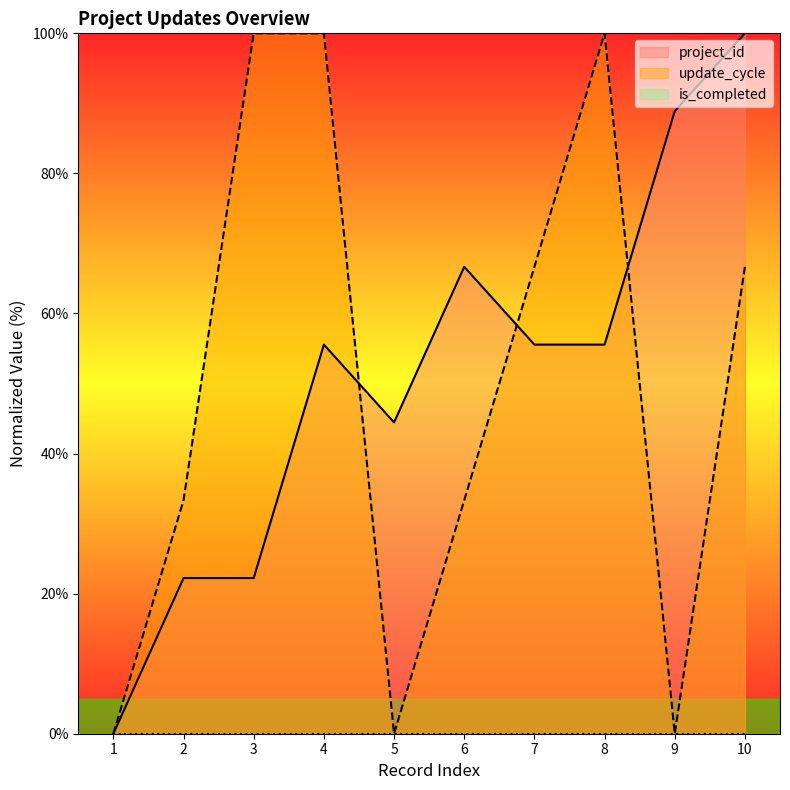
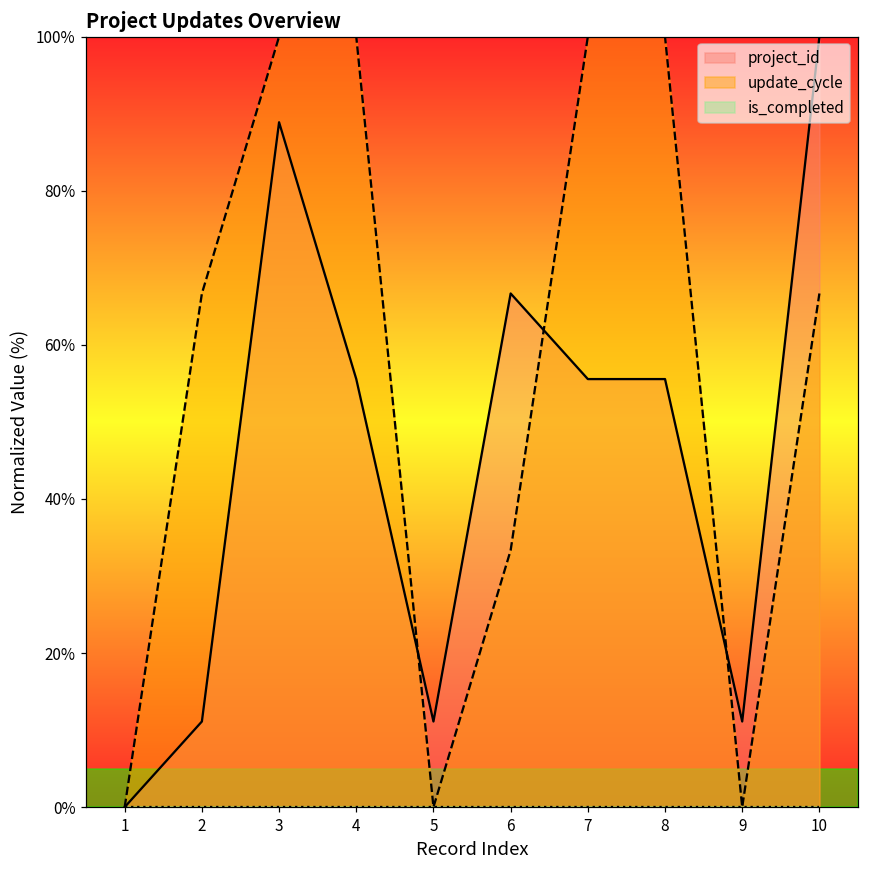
project_id, 2: 22% -> 11%
update_cycle, 2: 33% -> 67%
project_id, 3: 22% -> 89%
project_id, 5: 44% -> 11%
update_cycle, 7: 67% -> 100%
project_id, 9: 89% -> 11%
